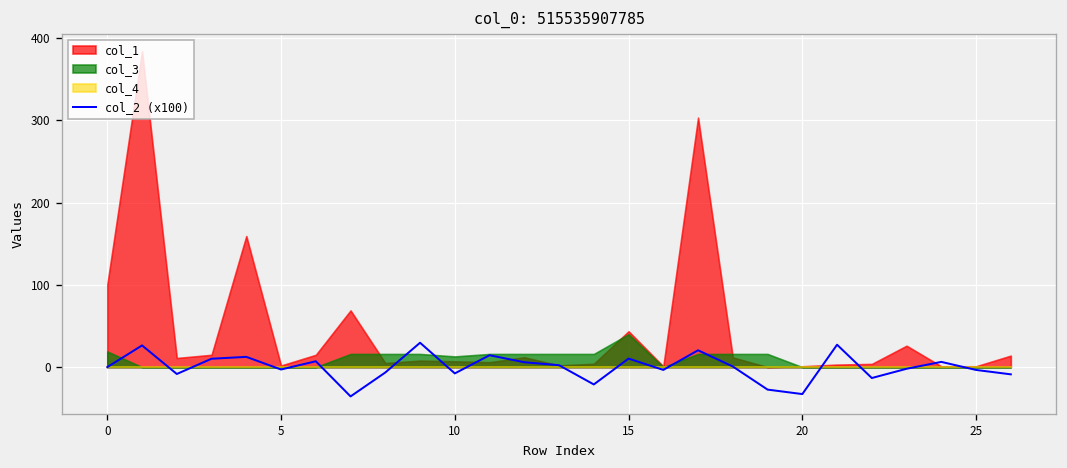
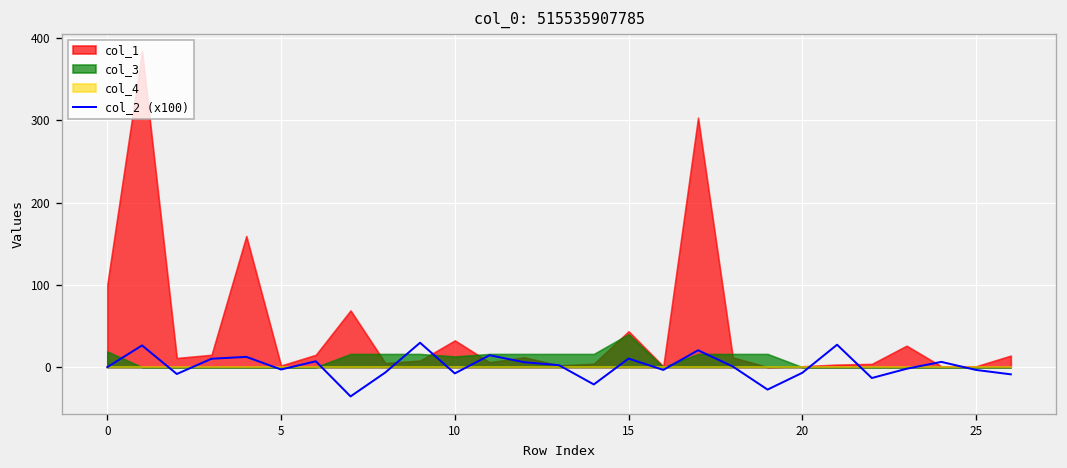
col_1, 10: 10 -> 30
col_2 (x100), 20: -30 -> -10
